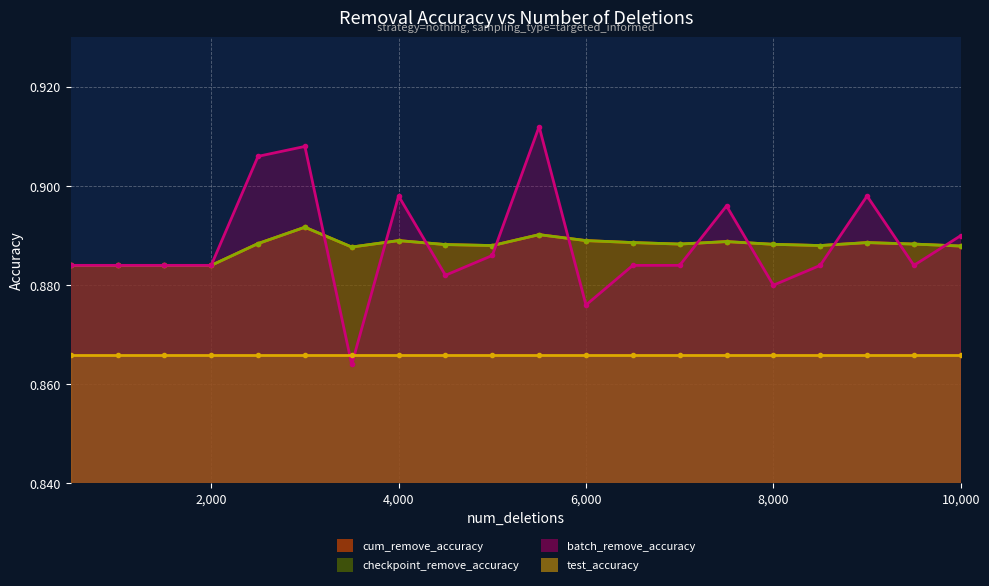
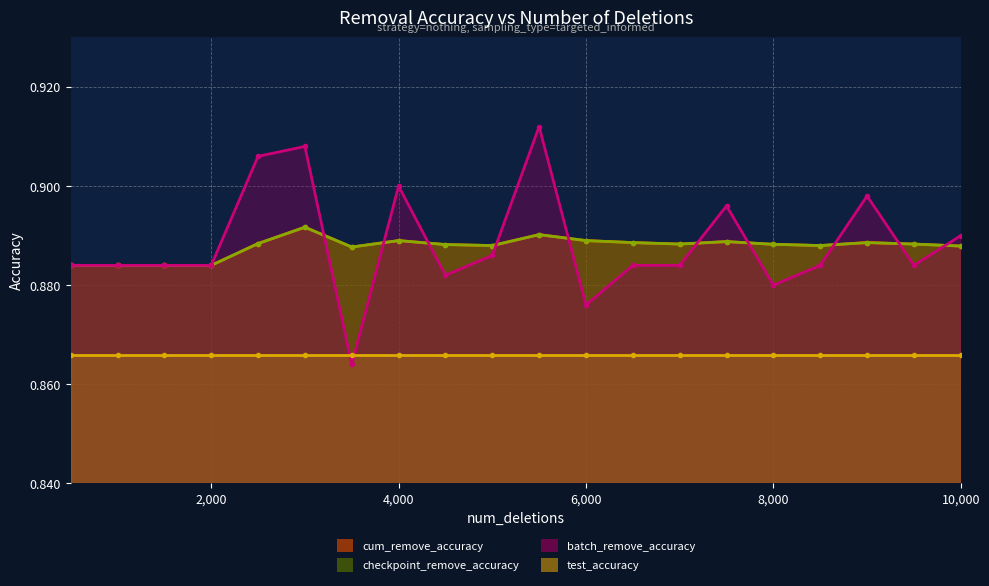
batch_remove_accuracy, 4,000: 0.898 -> 0.900
